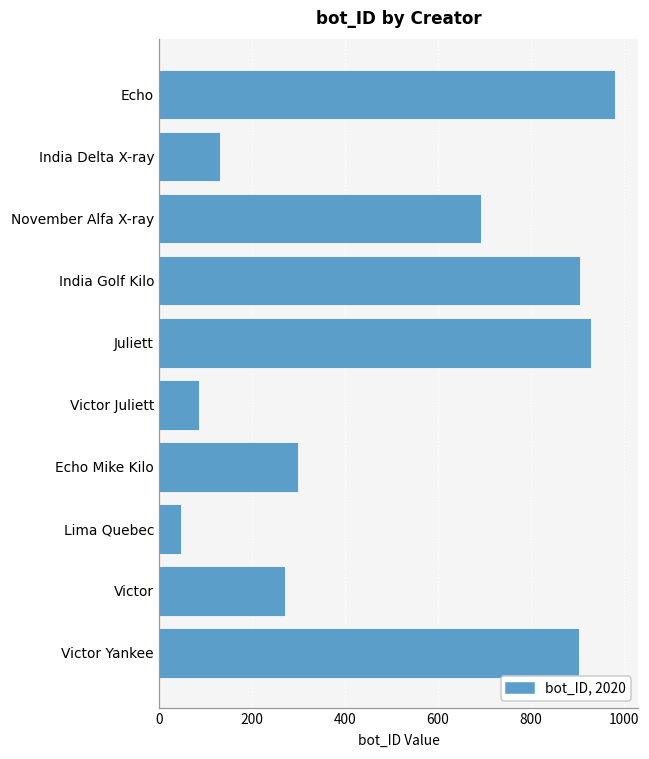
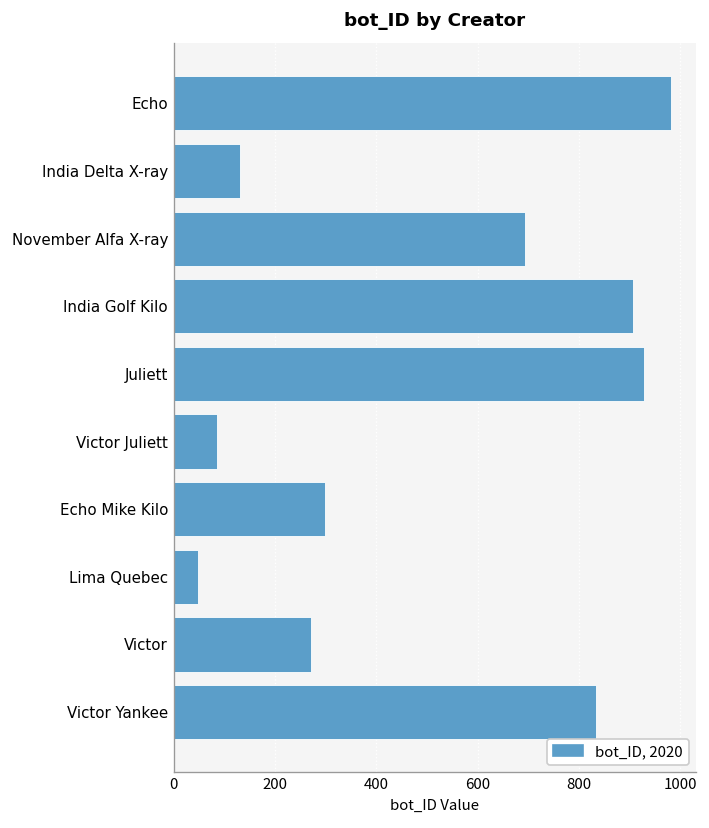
Victor Yankee: 900 -> 830
